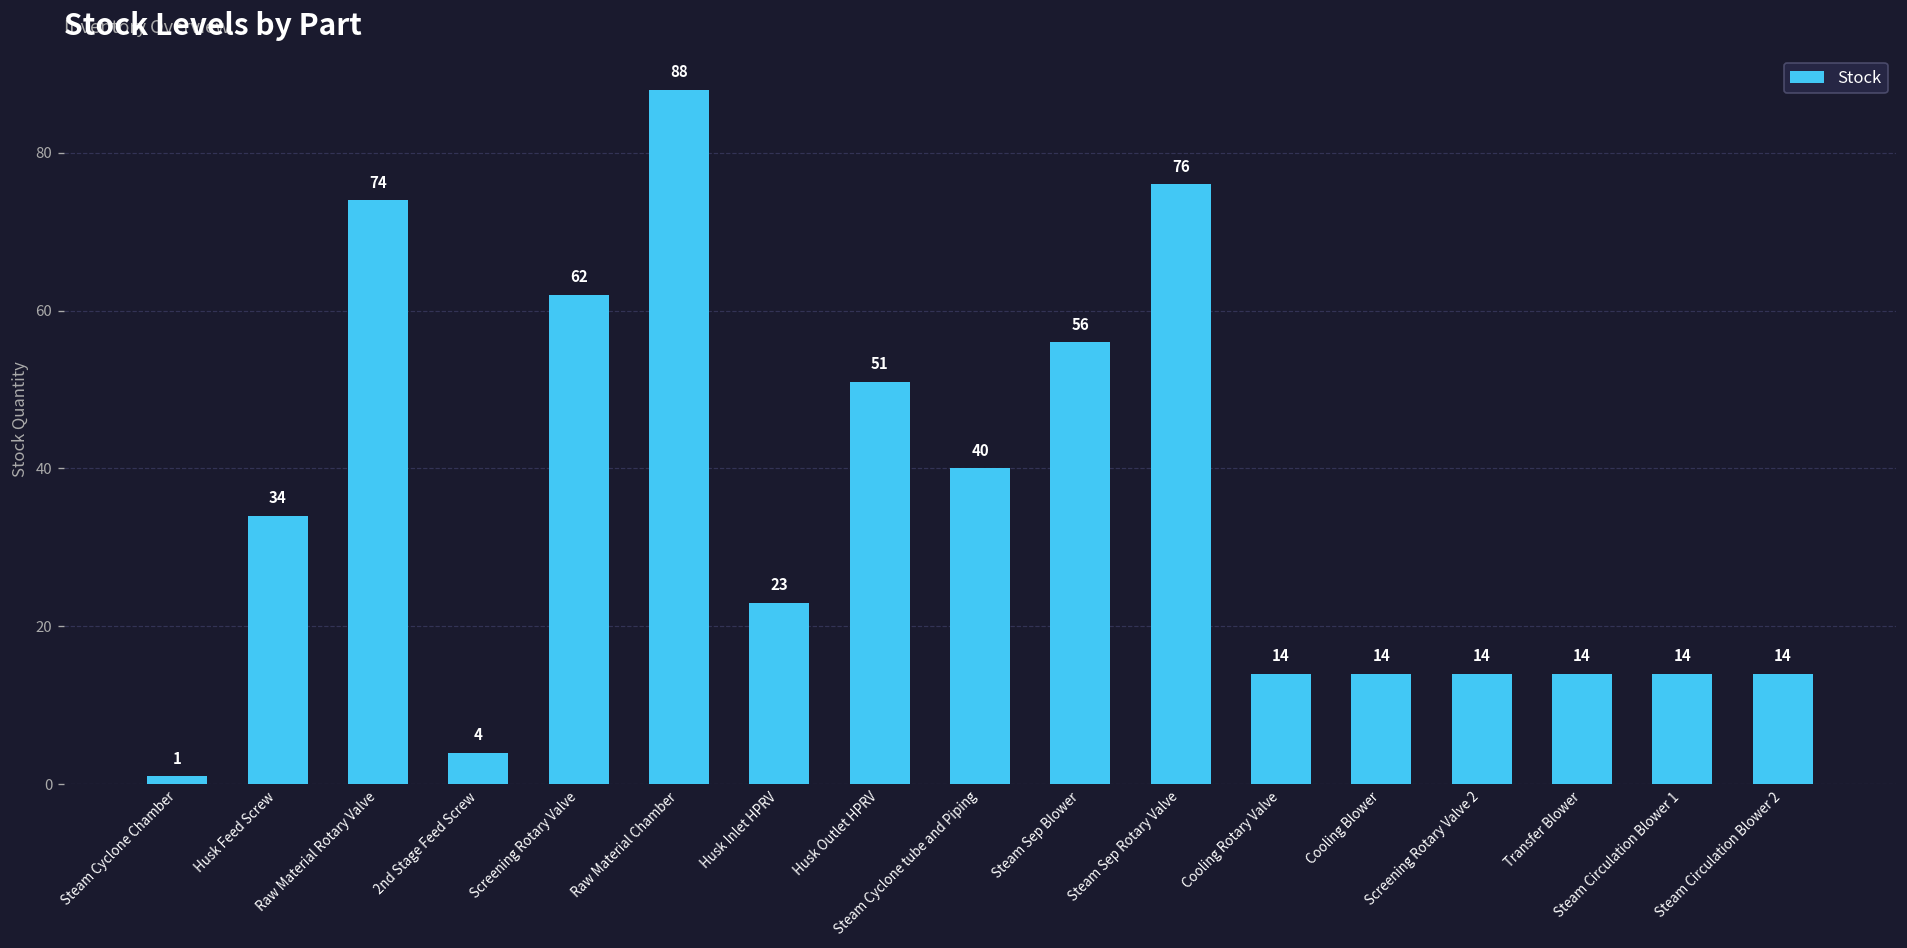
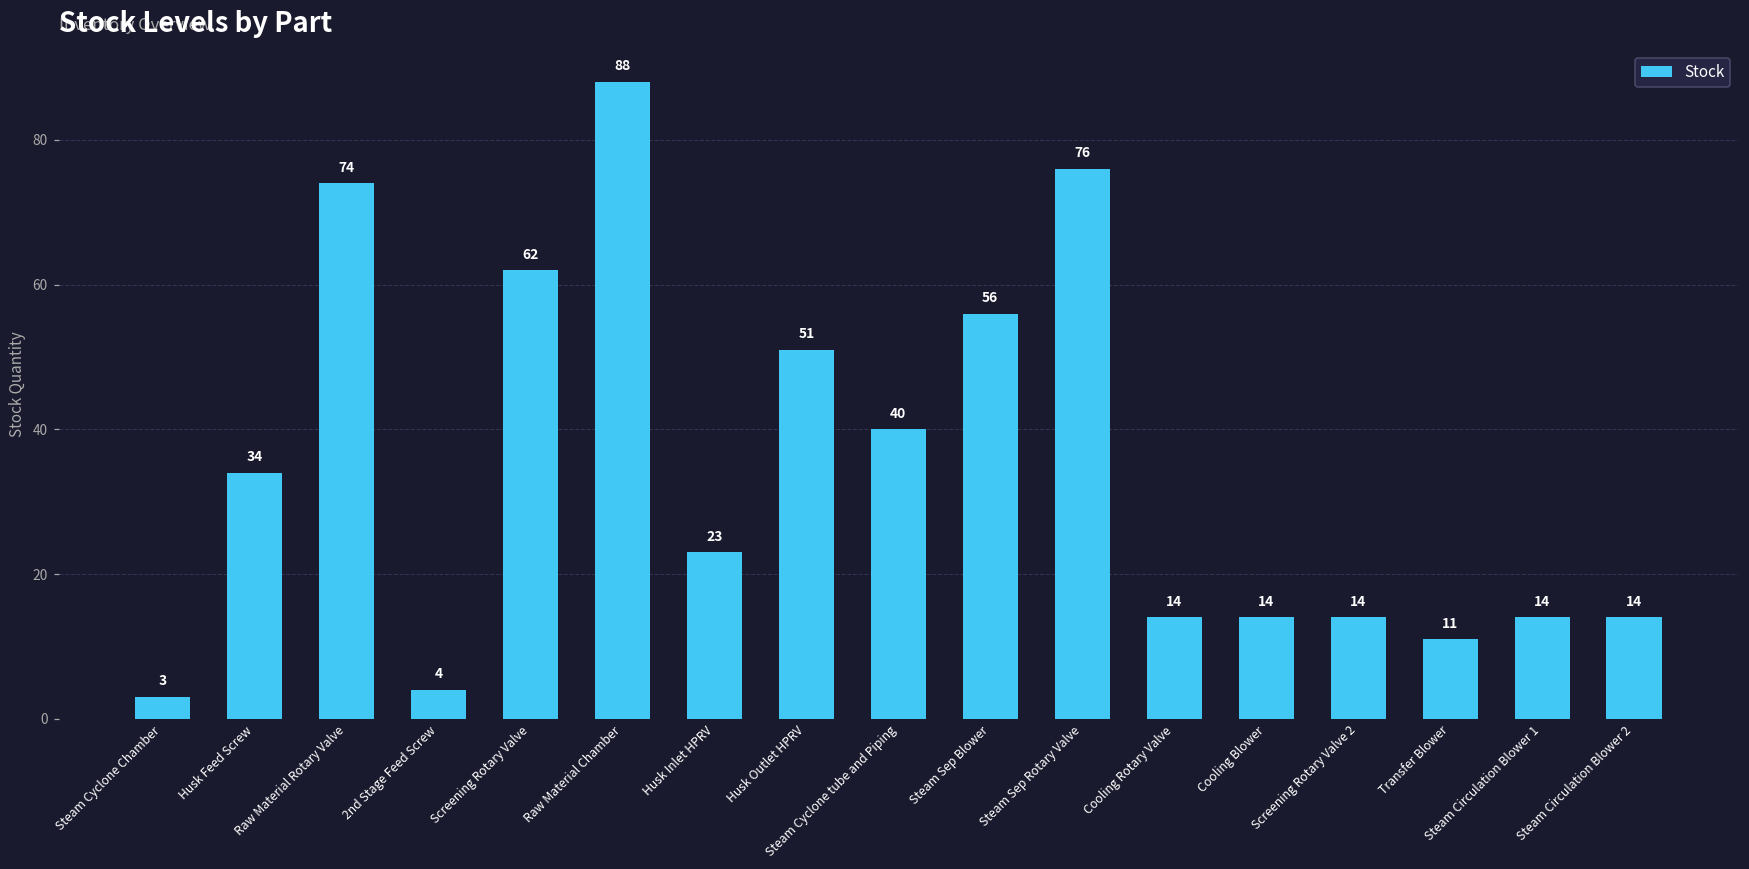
Steam Cyclone Chamber: 1 -> 3
Transfer Blower: 14 -> 11
